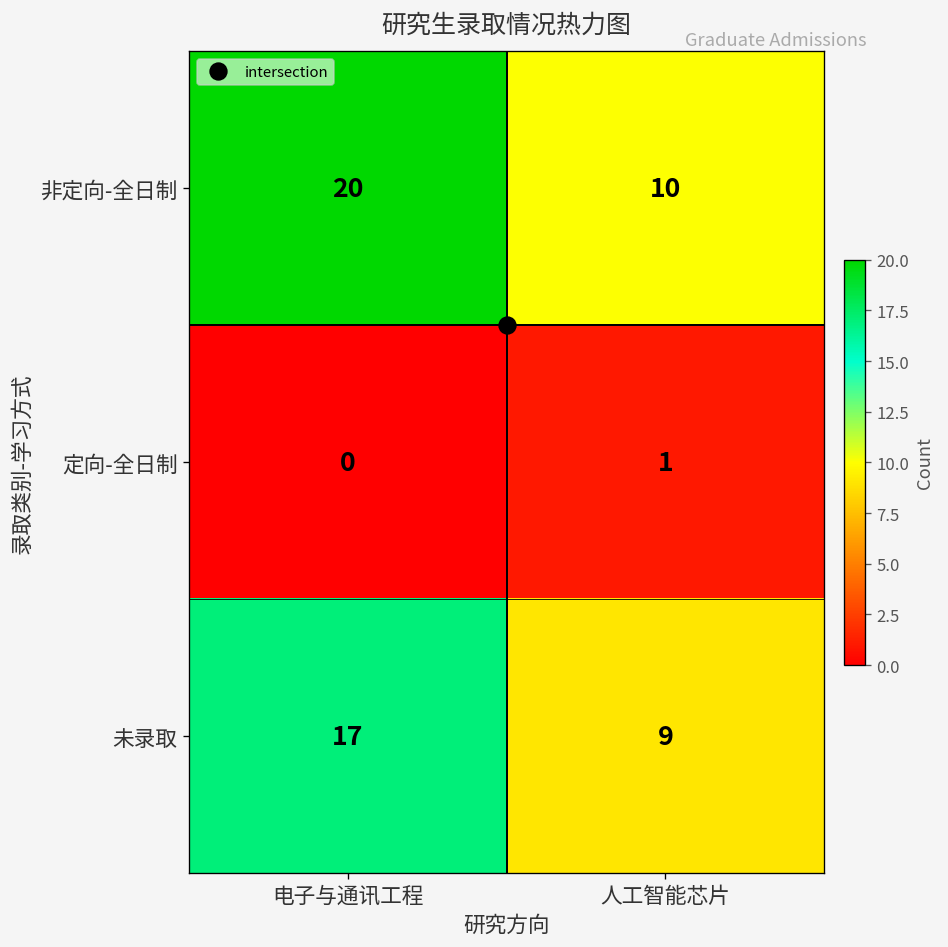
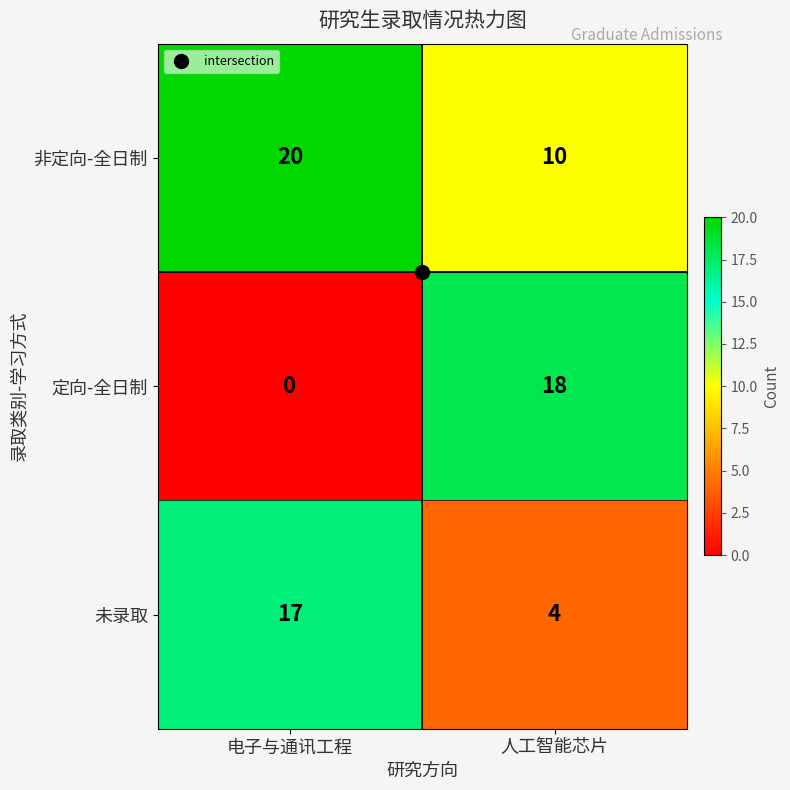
定向-全日制, 人工智能芯片: 1 -> 18
未录取, 人工智能芯片: 9 -> 4
